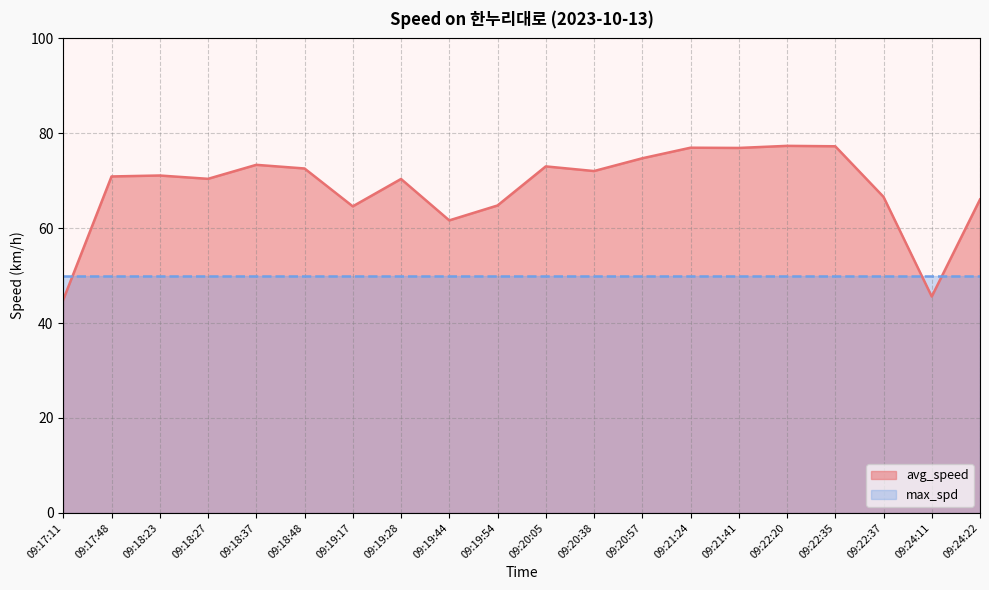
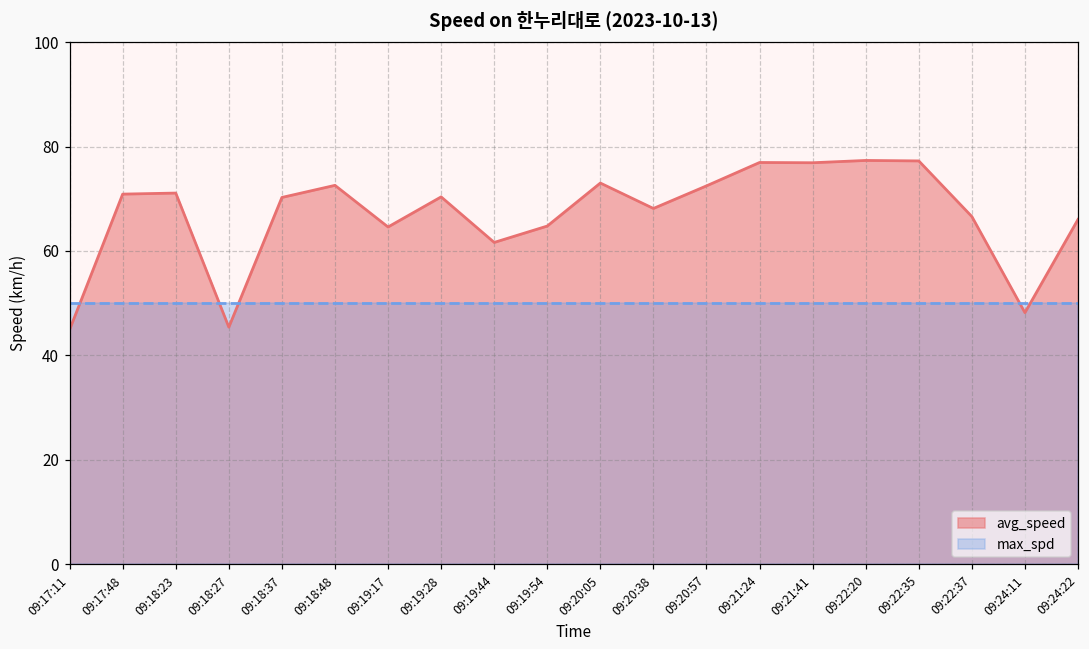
avg_speed, 09:18:27: 70 -> 45
avg_speed, 09:18:37: 73 -> 70
avg_speed, 09:20:38: 72 -> 68
avg_speed, 09:20:57: 75 -> 72
avg_speed, 09:24:11: 46 -> 48
